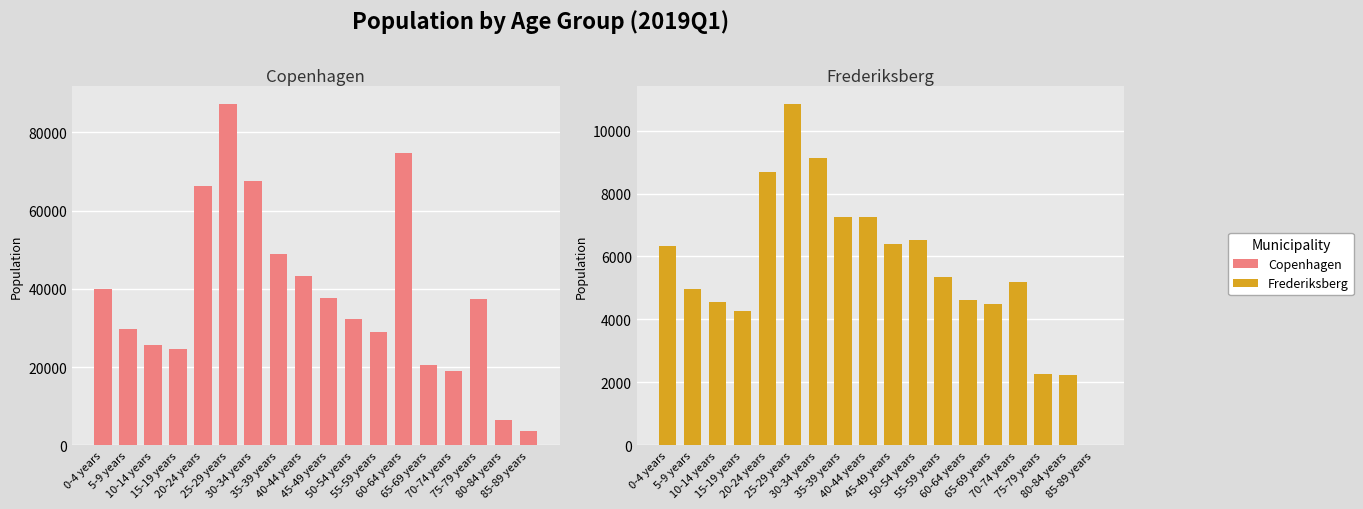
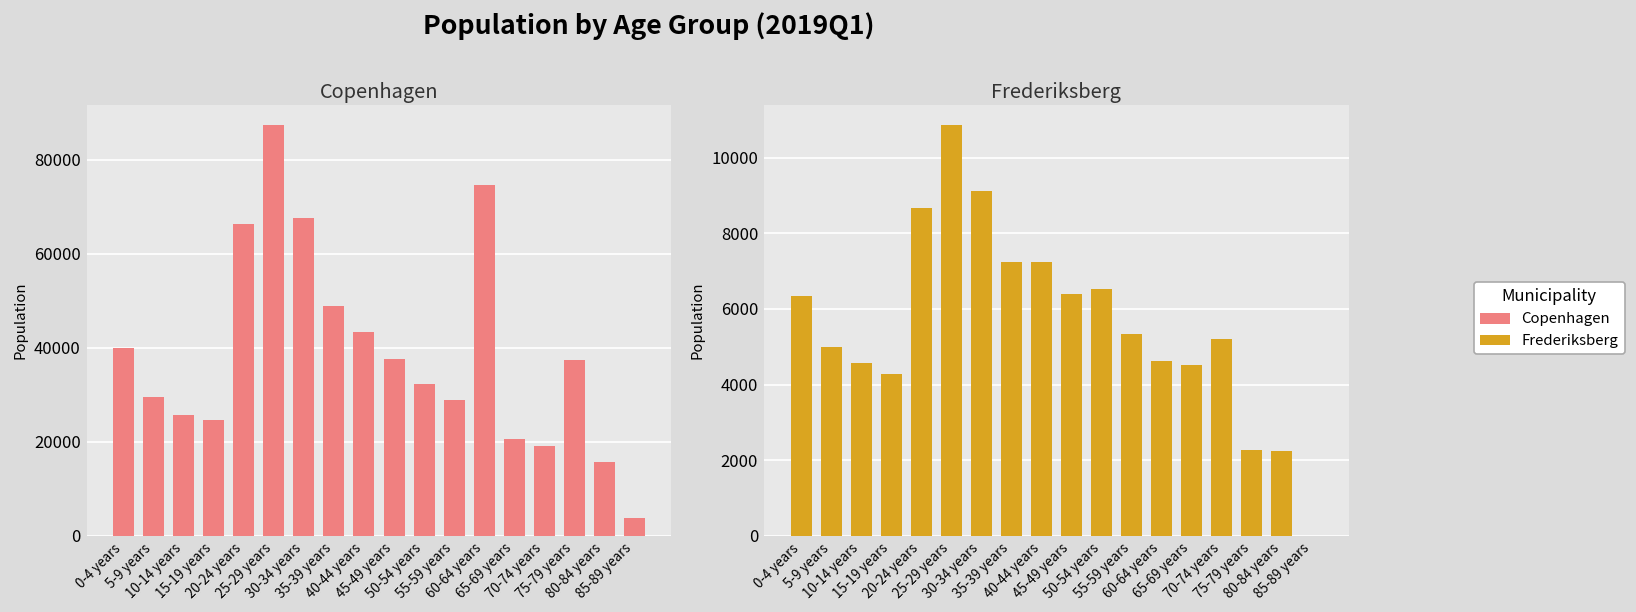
Copenhagen, 80-84 years: 7000 -> 16000
